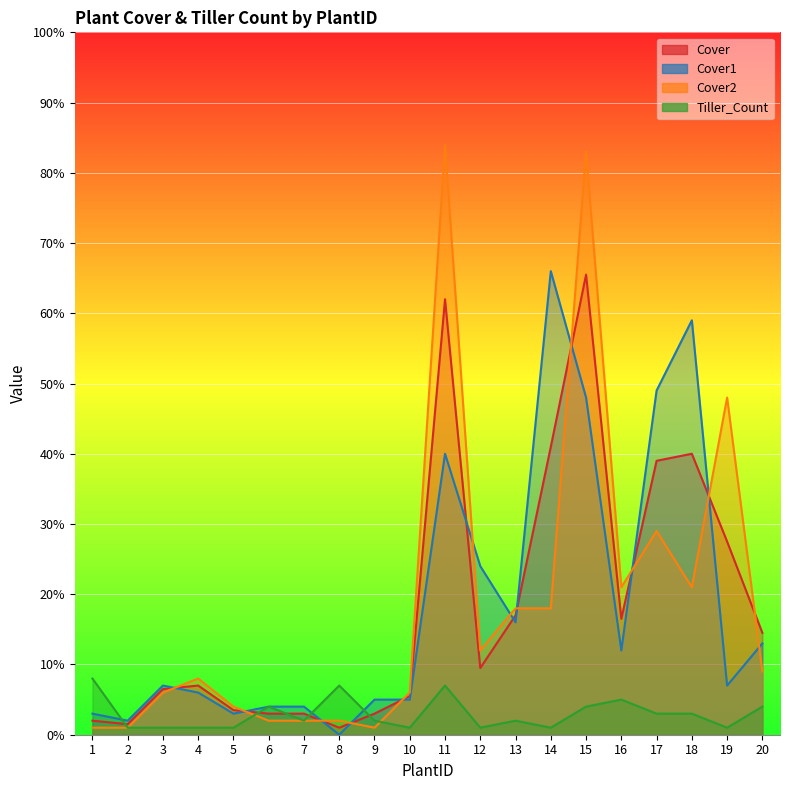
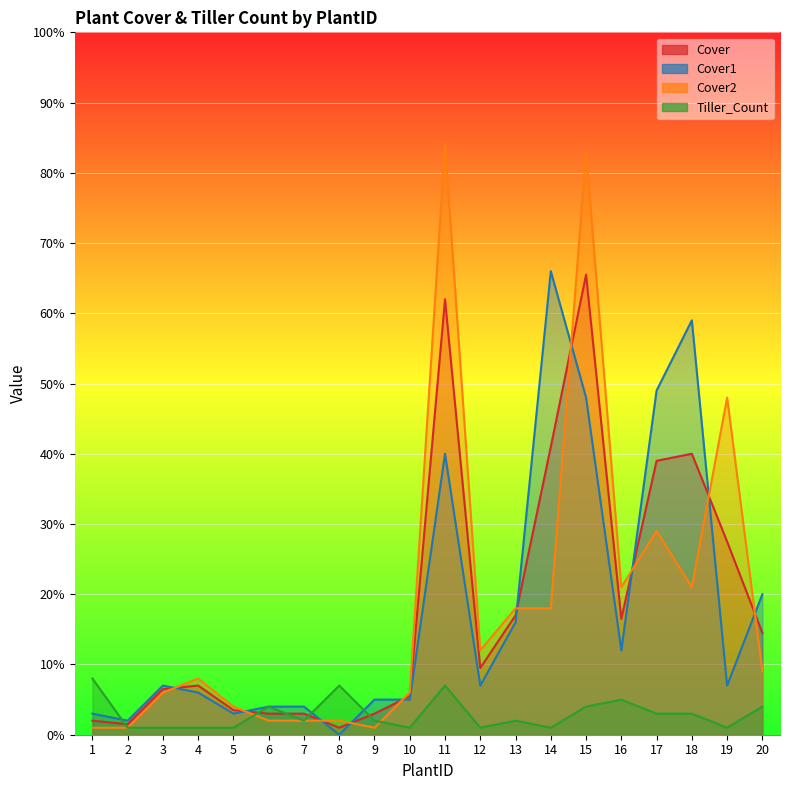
Cover1, 12: 24% -> 7%
Cover1, 20: 13% -> 20%
